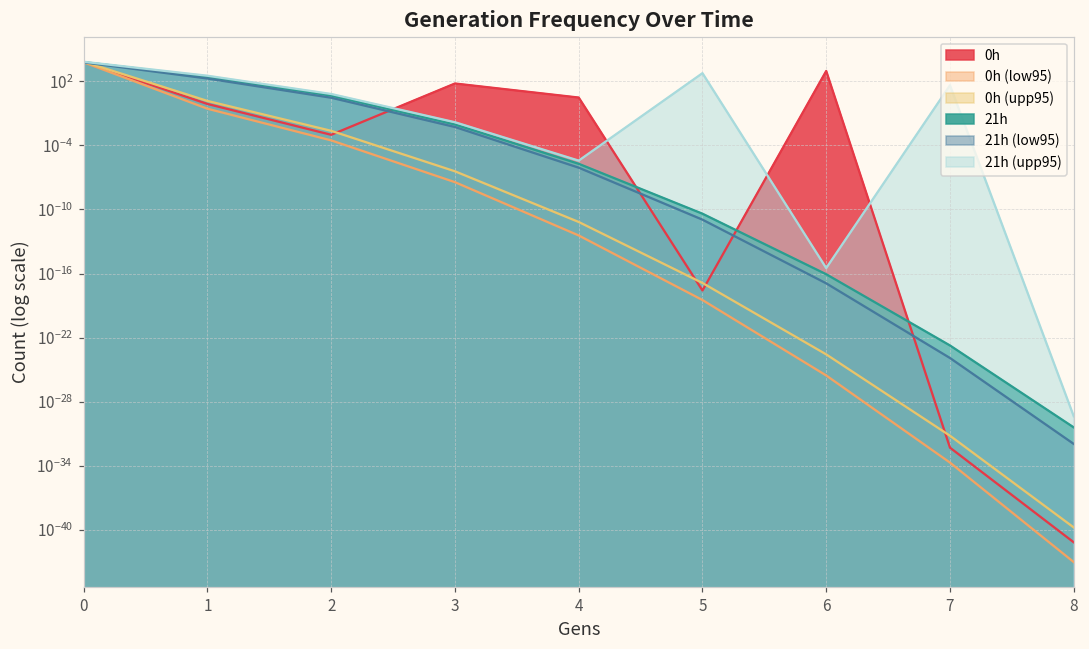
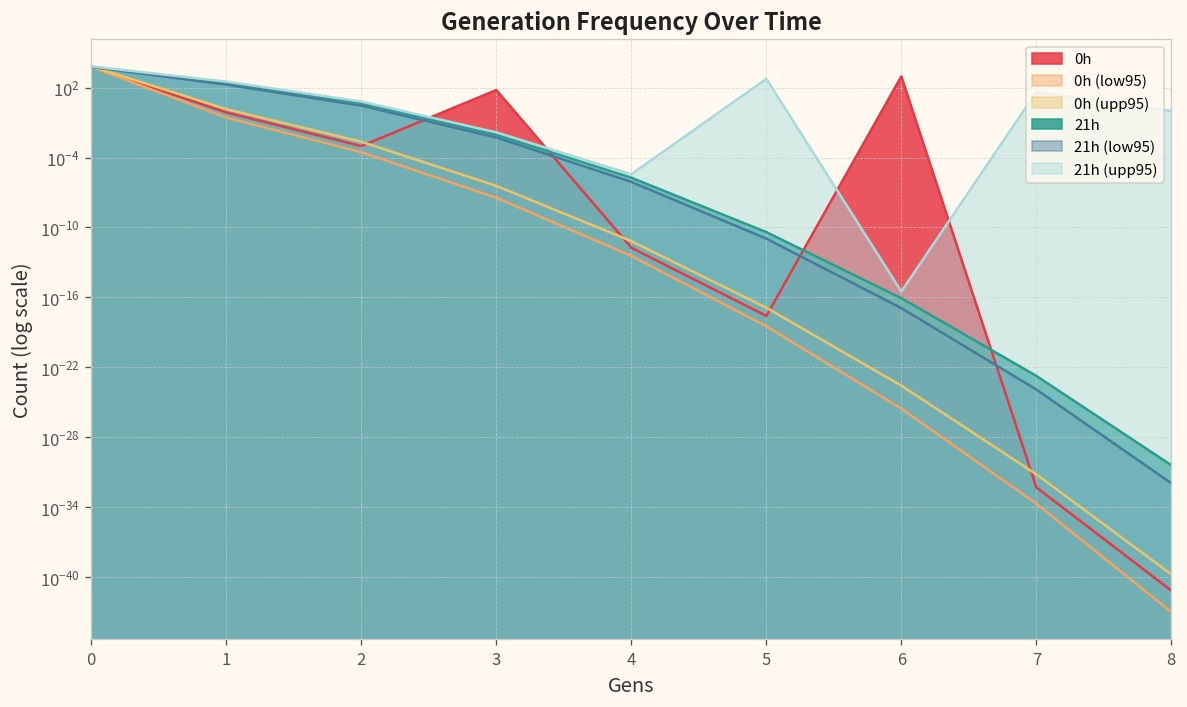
0h, 4: 3 -> 0
21h (upp95), 8: 0 -> 1
